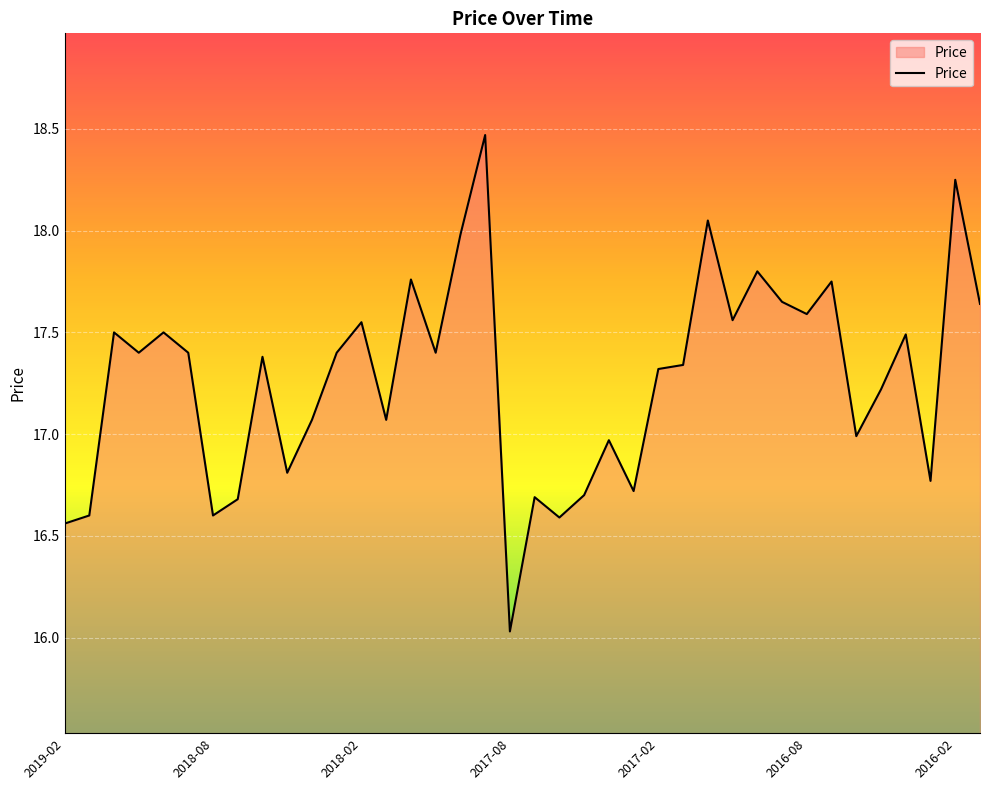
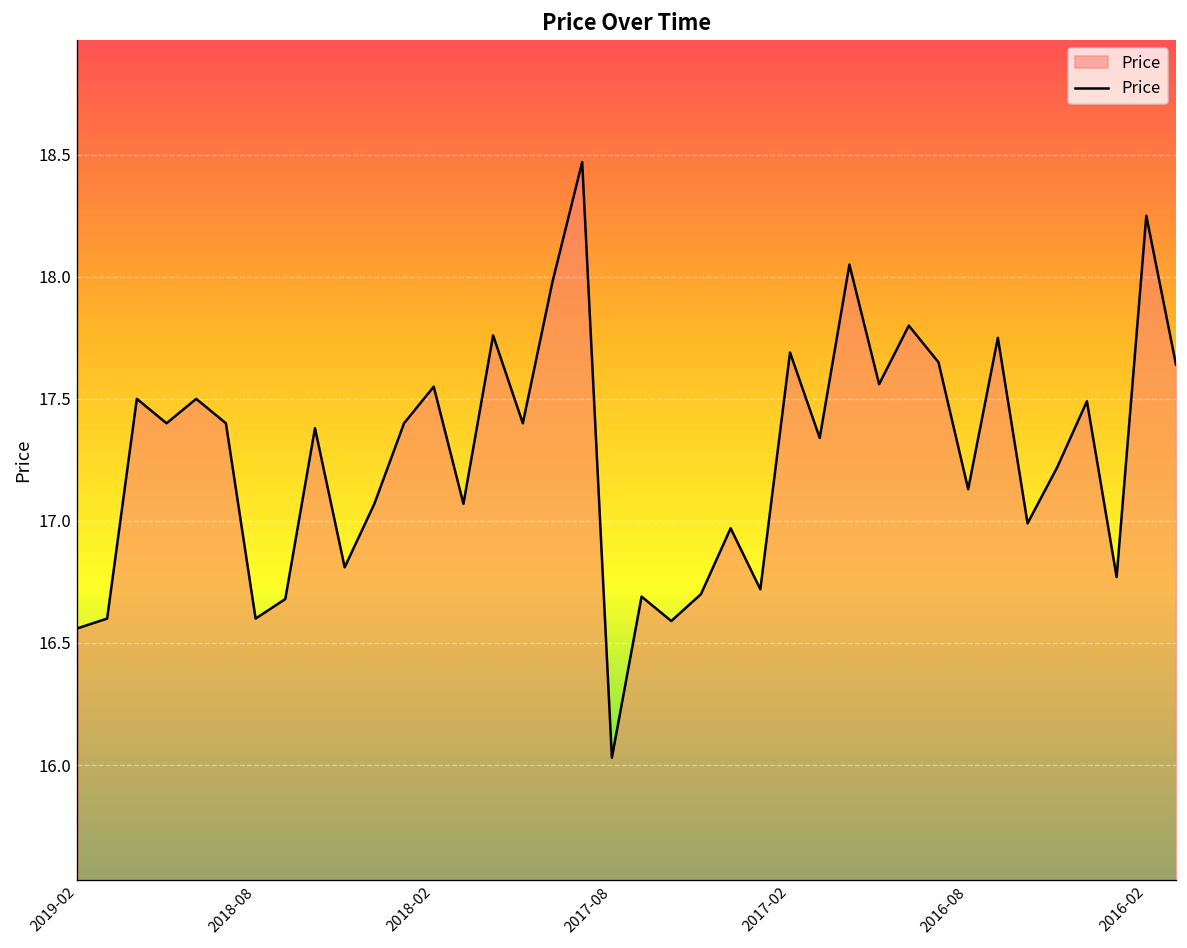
2017-02: 17.32 -> 17.69
2016-08: 17.59 -> 17.13
